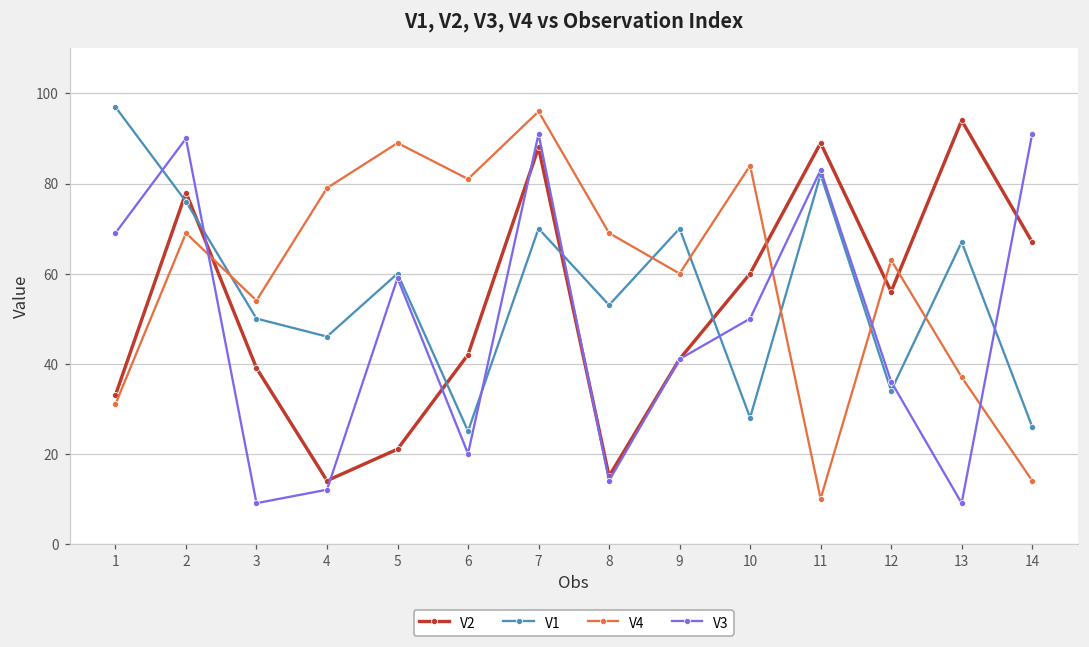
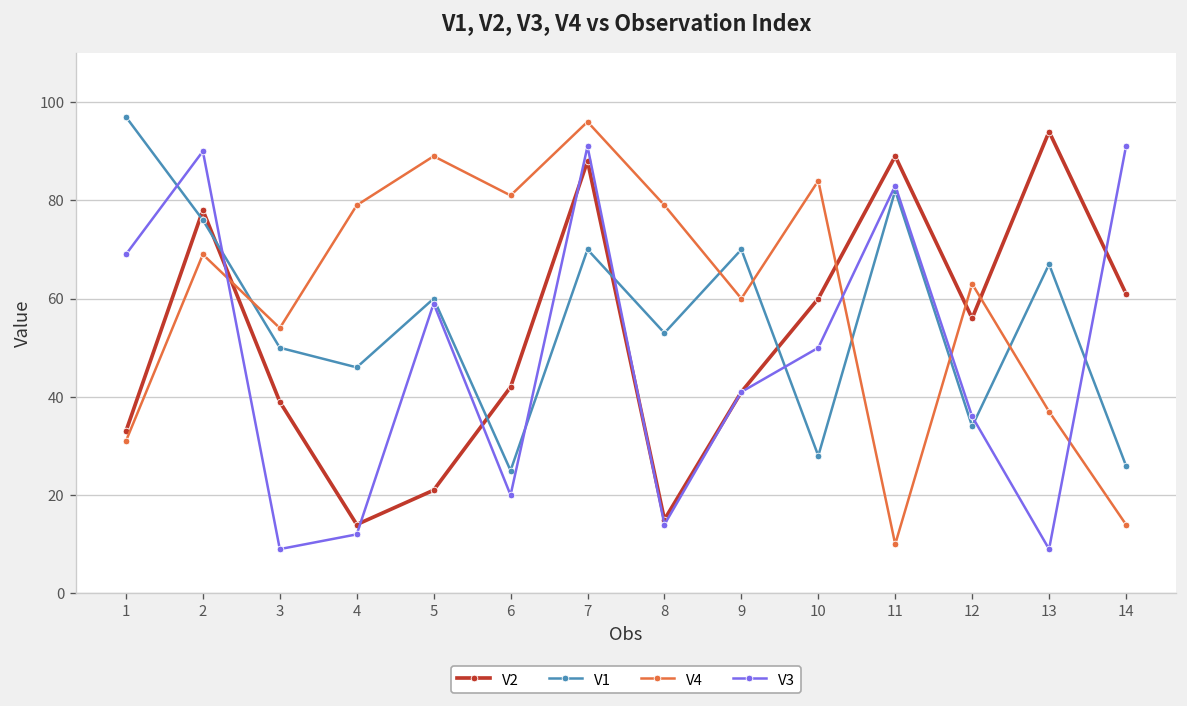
V4, 8: 69 -> 79
V2, 14: 67 -> 61
